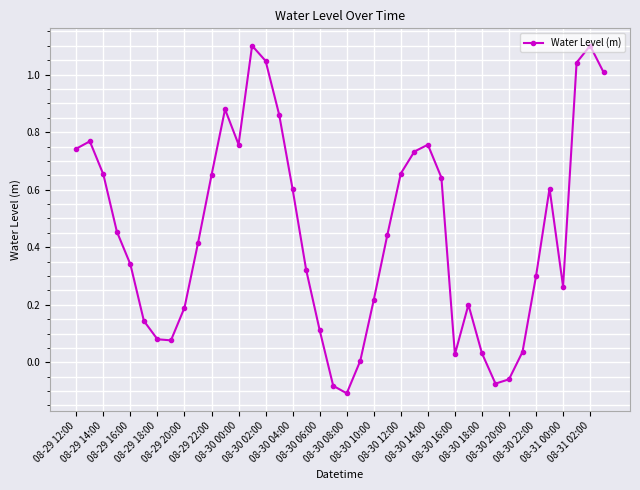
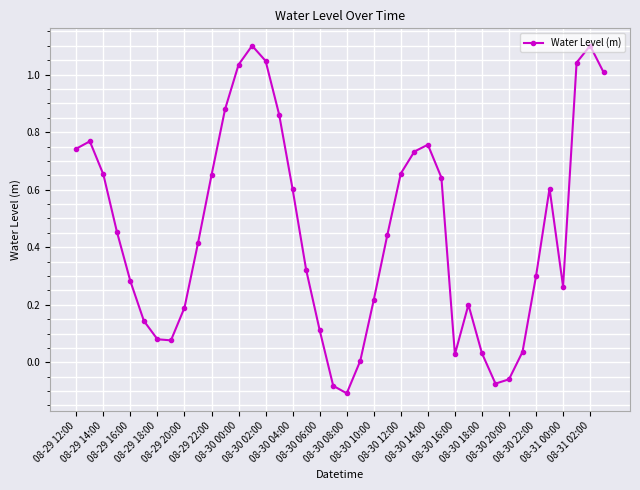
08-29 16:00: 0.34 -> 0.28
08-30 00:00: 0.76 -> 1.03
